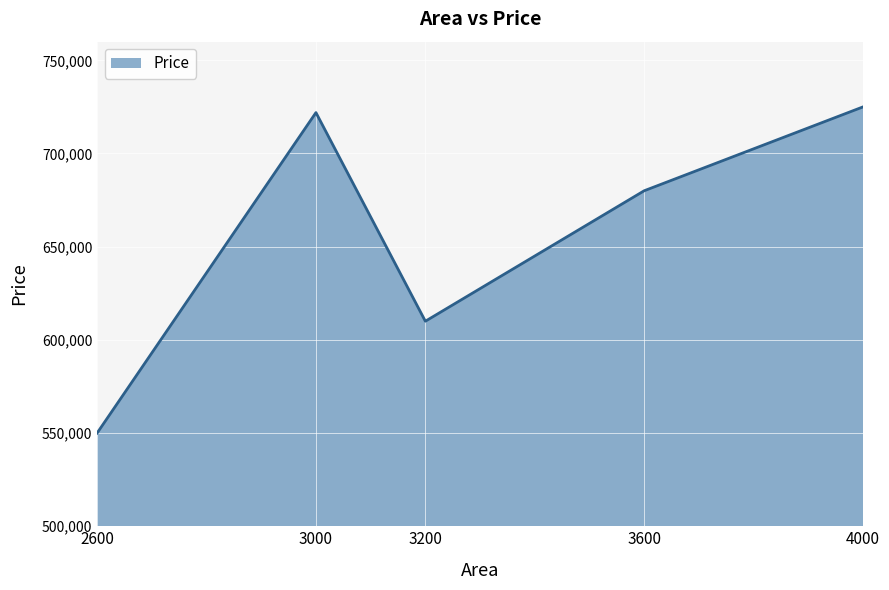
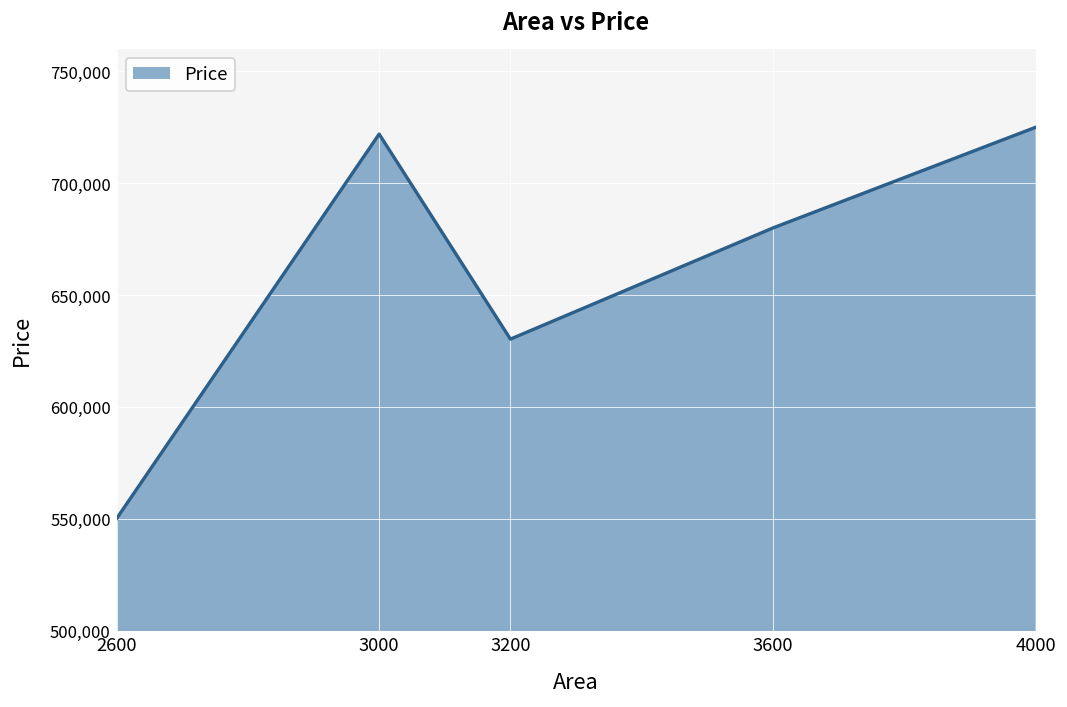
3200: 610,000 -> 630,000
